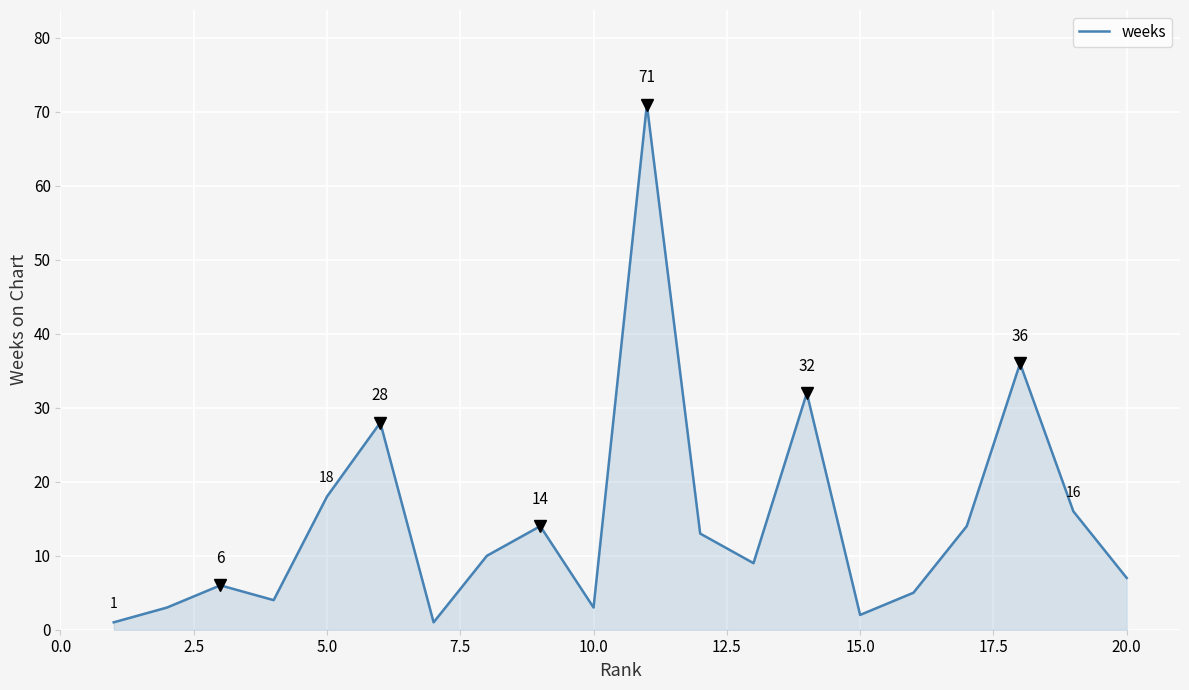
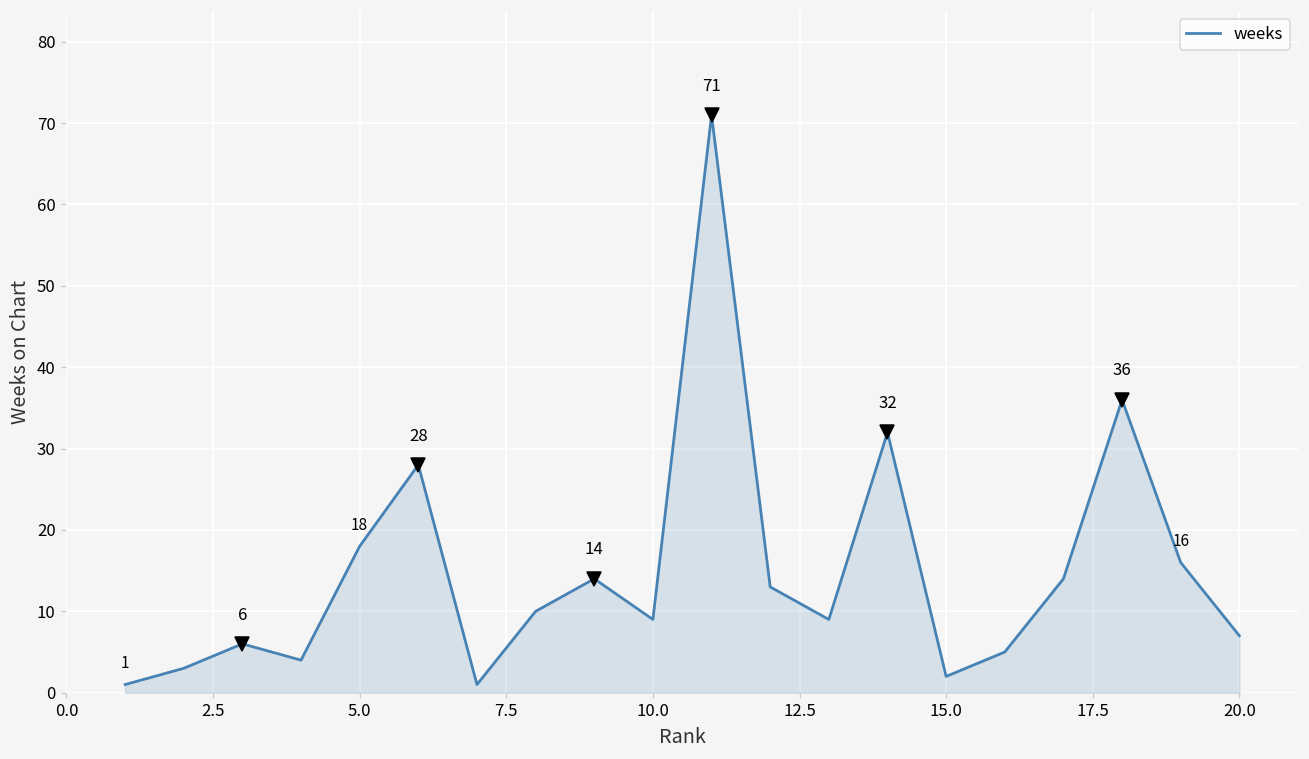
weeks, 10.0: 3 -> 9
